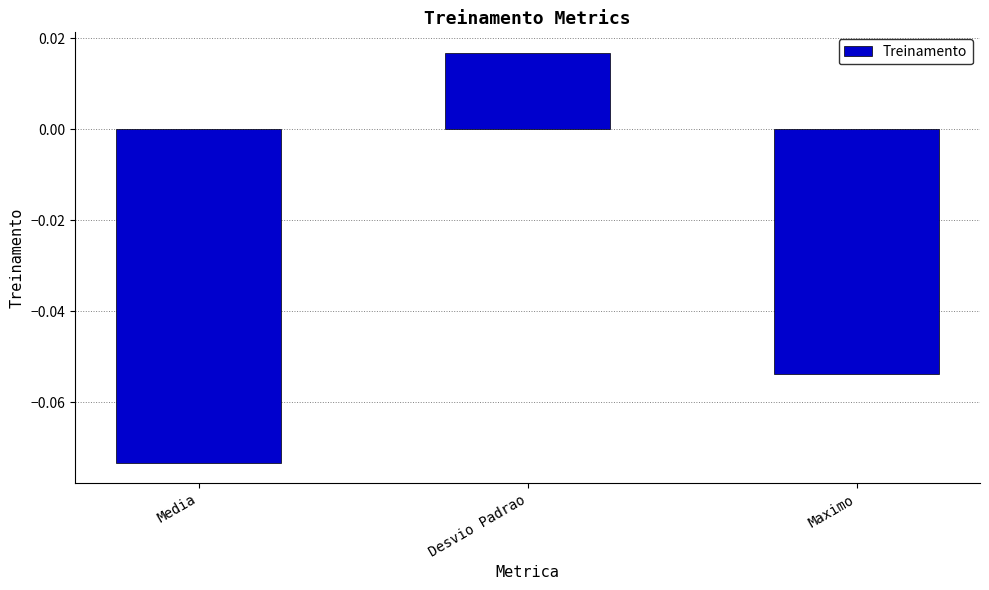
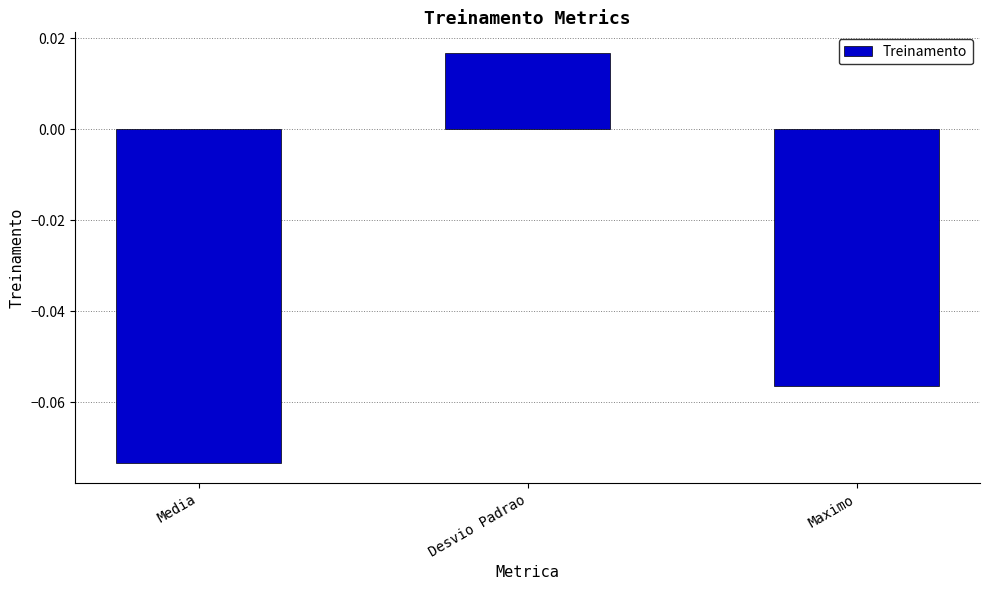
Maximo: -0.054 -> -0.056
